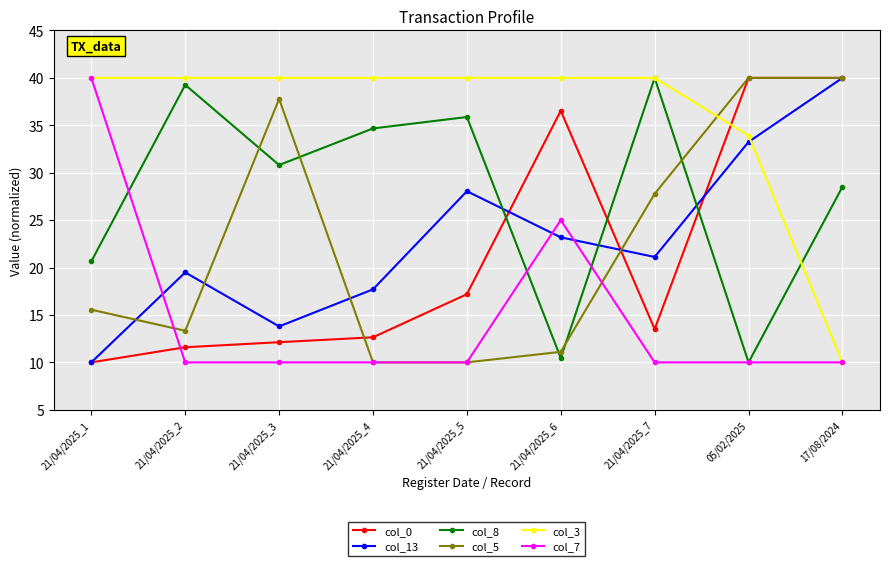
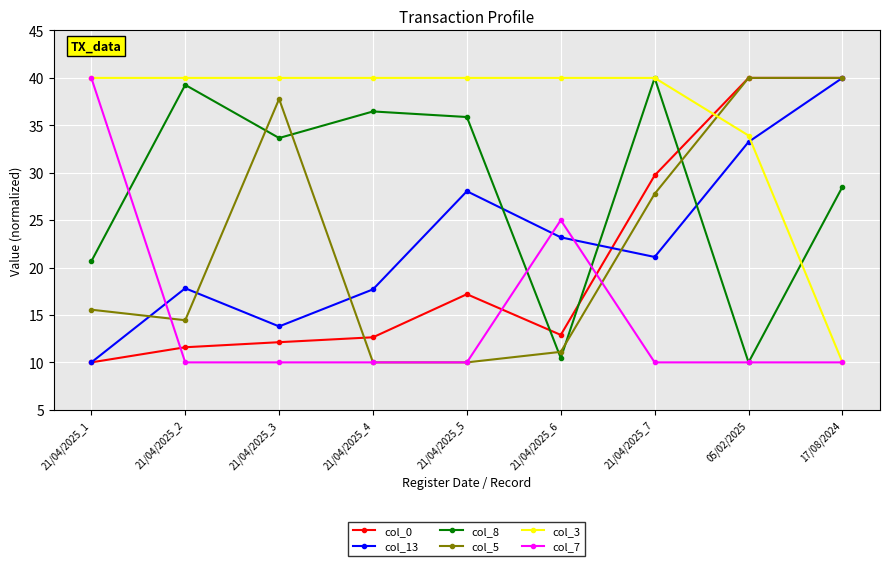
col_13, 21/04/2025_2: 19 -> 18
col_5, 21/04/2025_2: 13 -> 14
col_8, 21/04/2025_3: 31 -> 34
col_8, 21/04/2025_4: 35 -> 36
col_0, 21/04/2025_6: 37 -> 13
col_0, 21/04/2025_7: 14 -> 30
